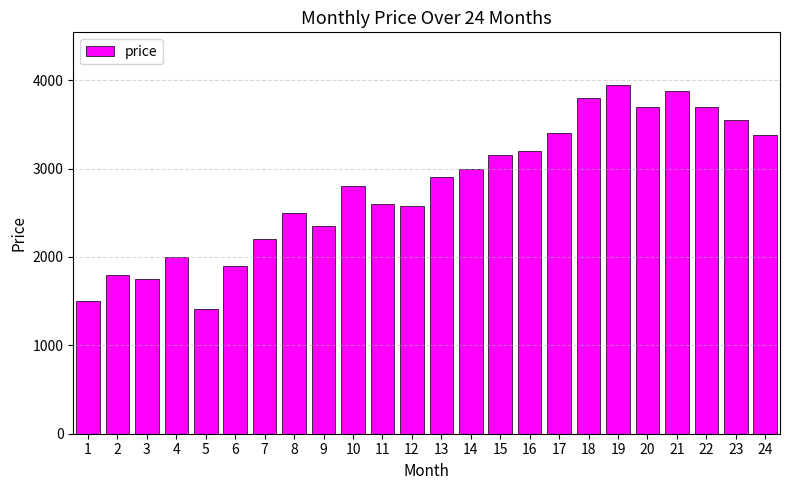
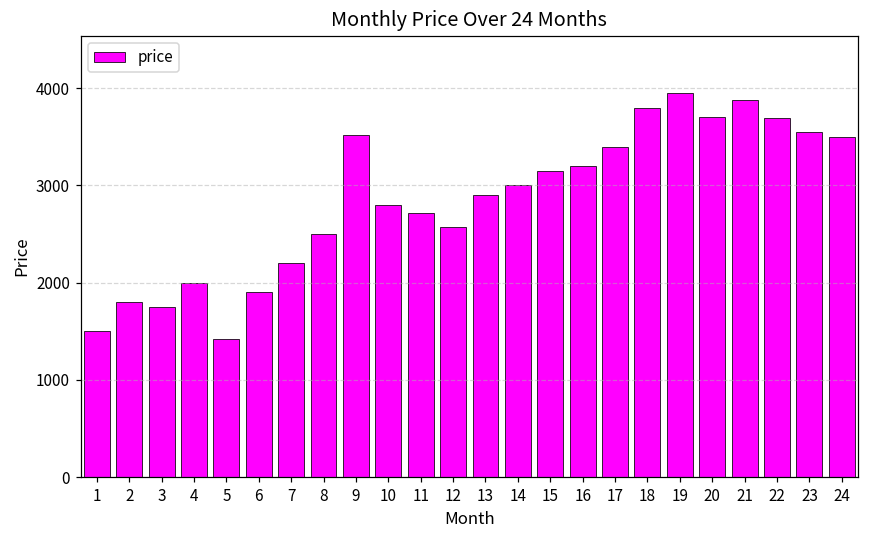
9: 2400 -> 3500
11: 2600 -> 2700
24: 3400 -> 3500
